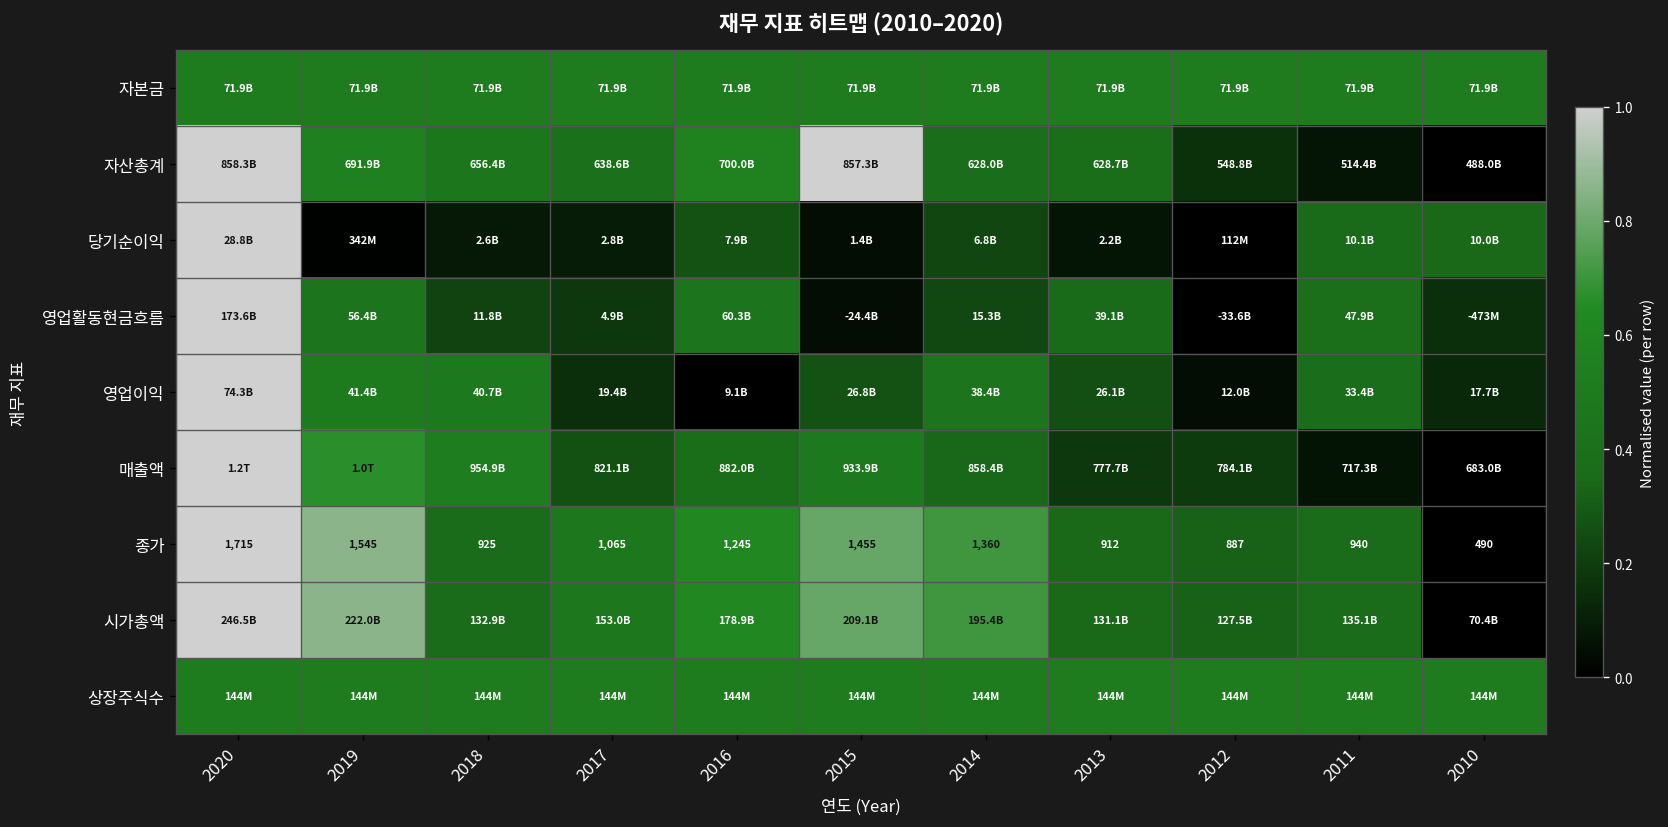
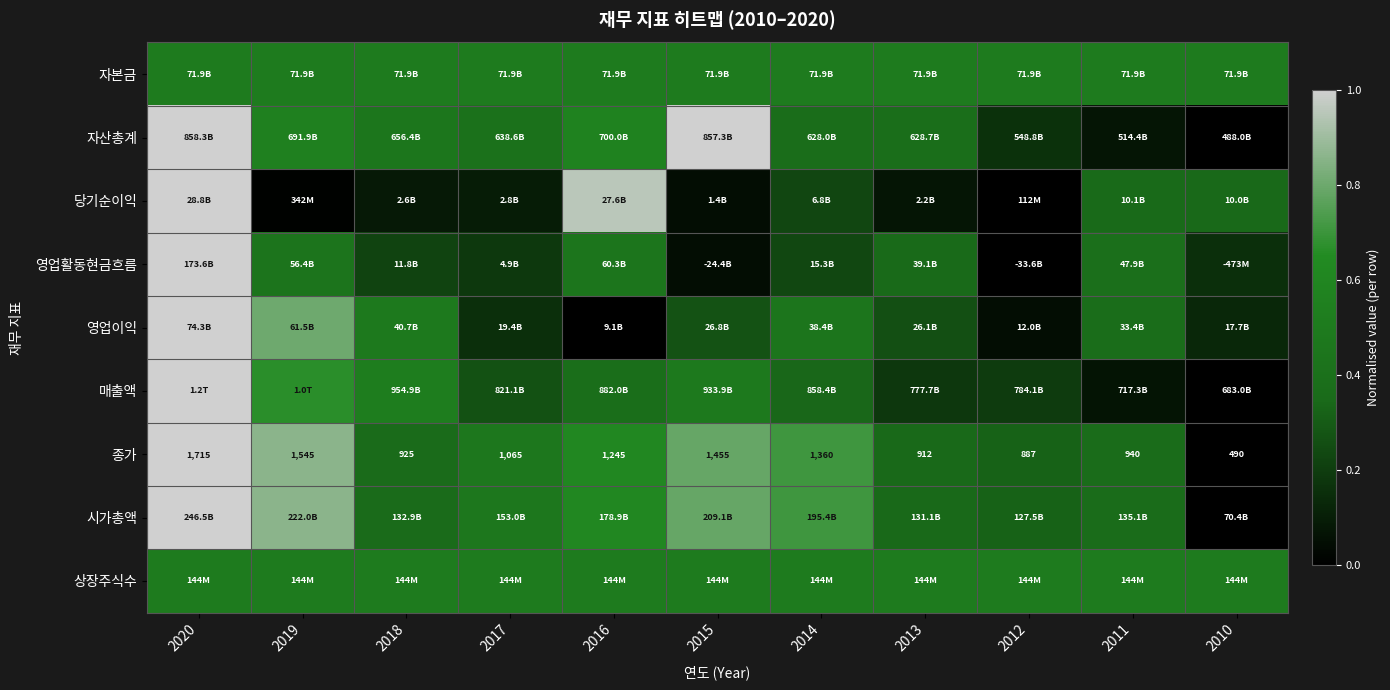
당기순이익, 2016: 7.9B -> 27.6B
영업이익, 2019: 41.4B -> 61.5B
